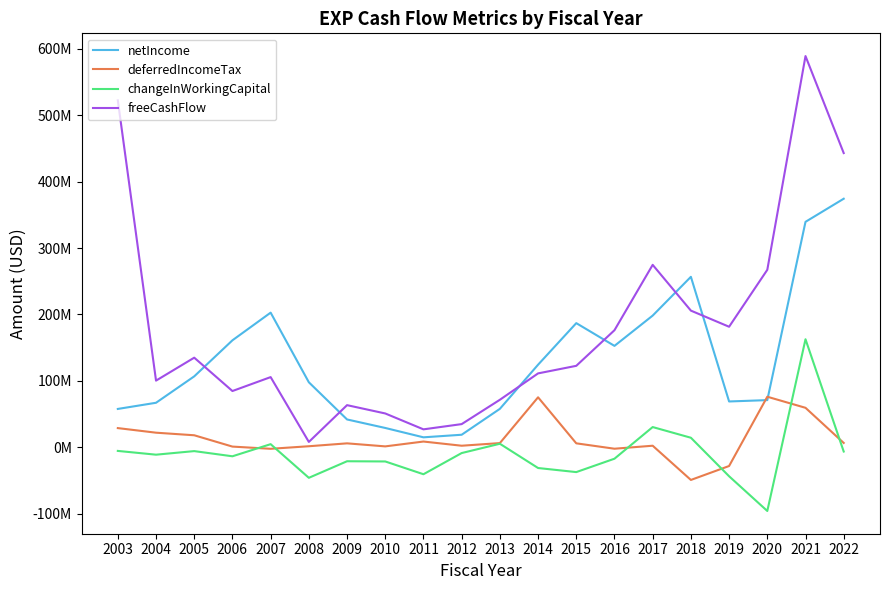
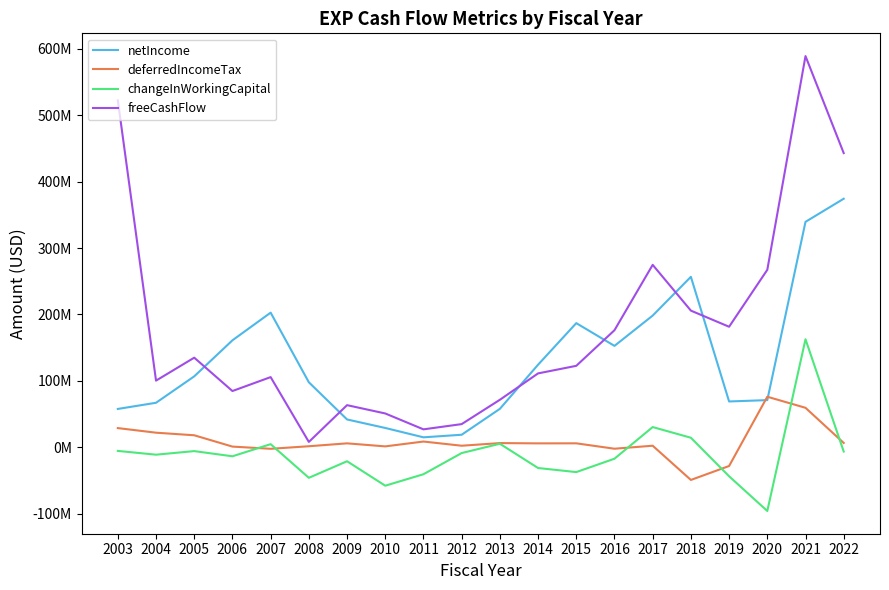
changeInWorkingCapital, 2010: -20000000 -> -60000000
deferredIncomeTax, 2014: 80000000 -> 10000000
